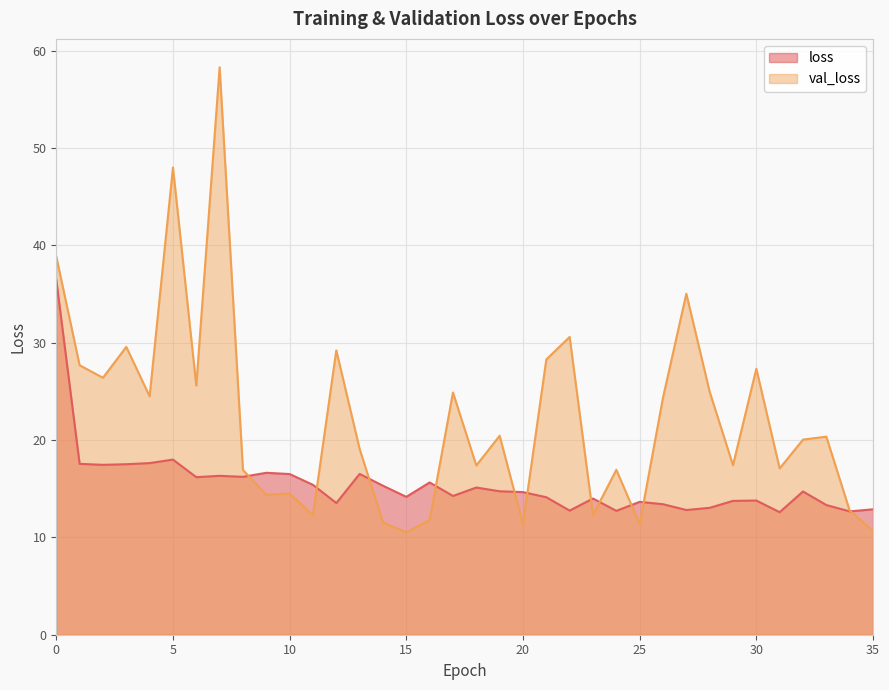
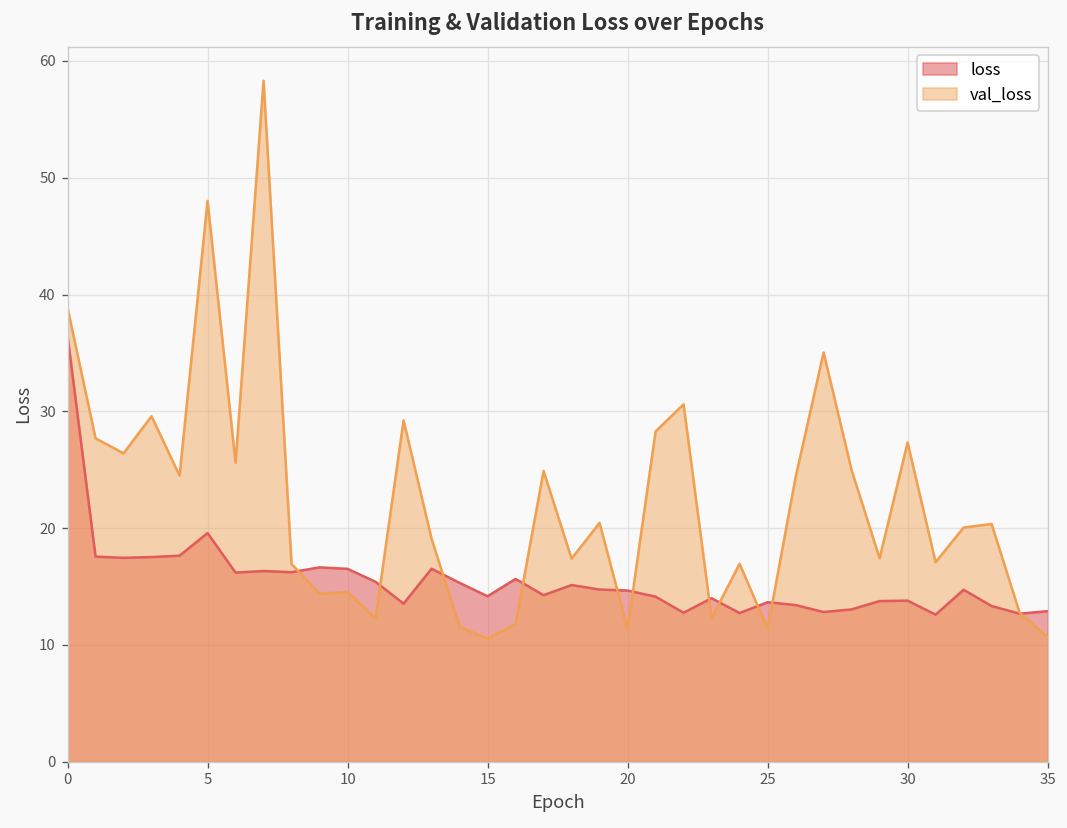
loss, 5: 18 -> 20
